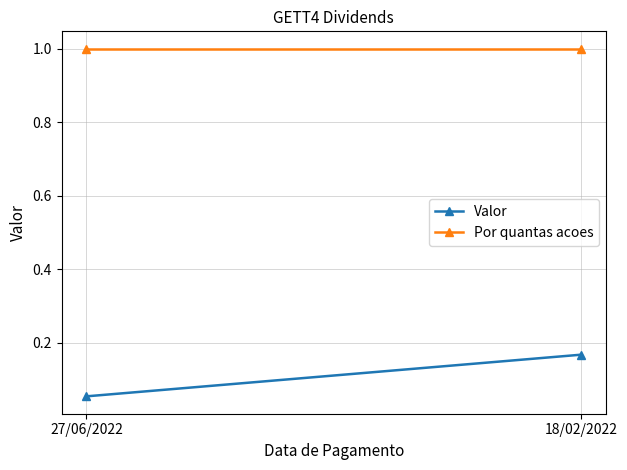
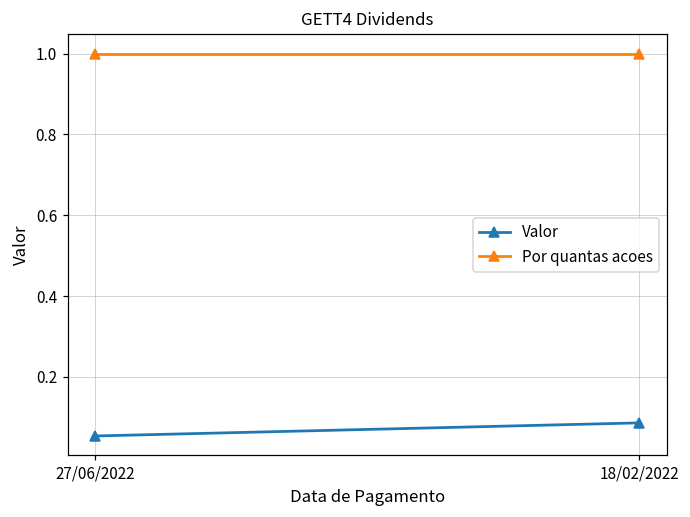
Valor, 18/02/2022: 0.17 -> 0.09
